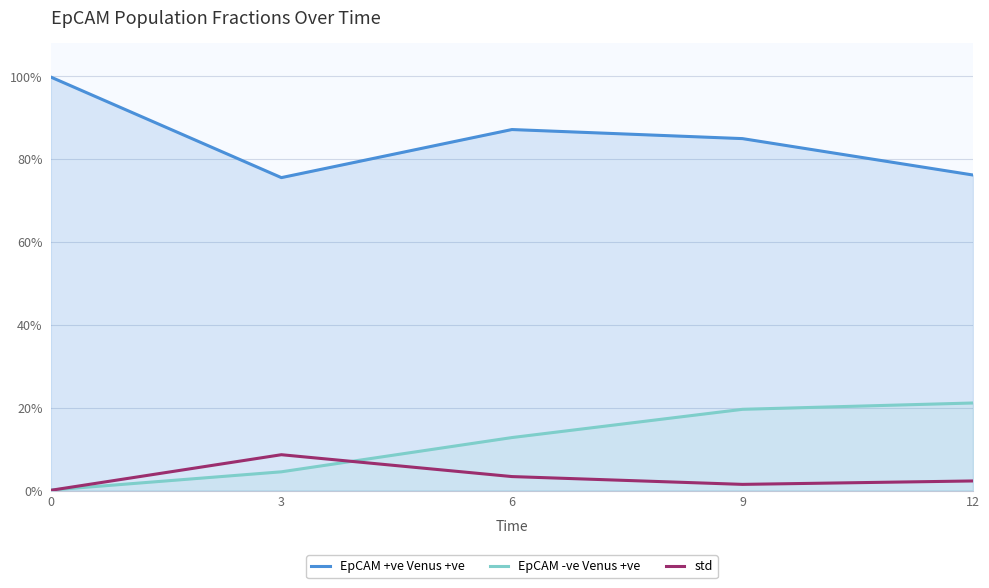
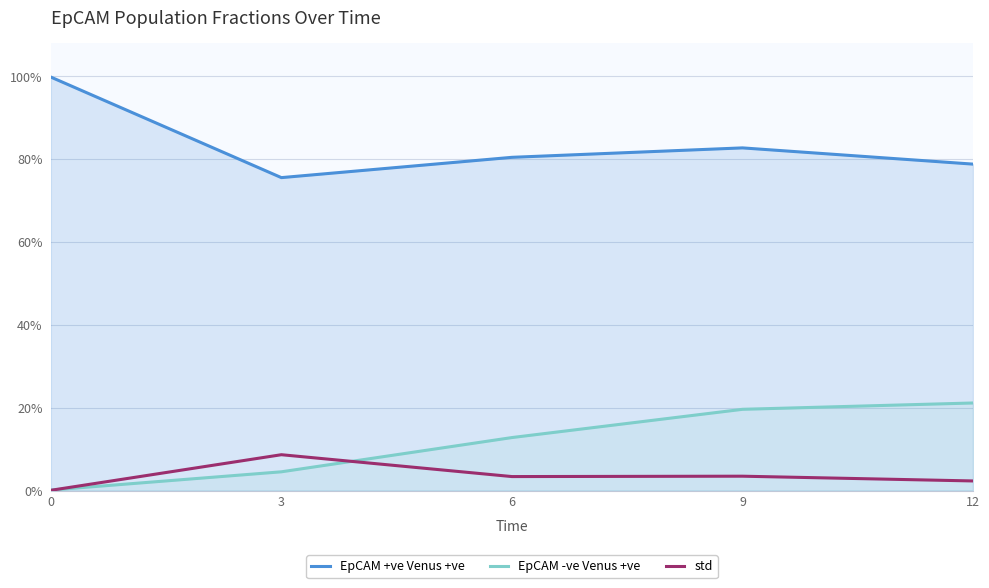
EpCAM +ve Venus +ve, 6: 87% -> 80%
EpCAM +ve Venus +ve, 9: 85% -> 83%
std, 9: 2% -> 3%
EpCAM +ve Venus +ve, 12: 76% -> 79%
